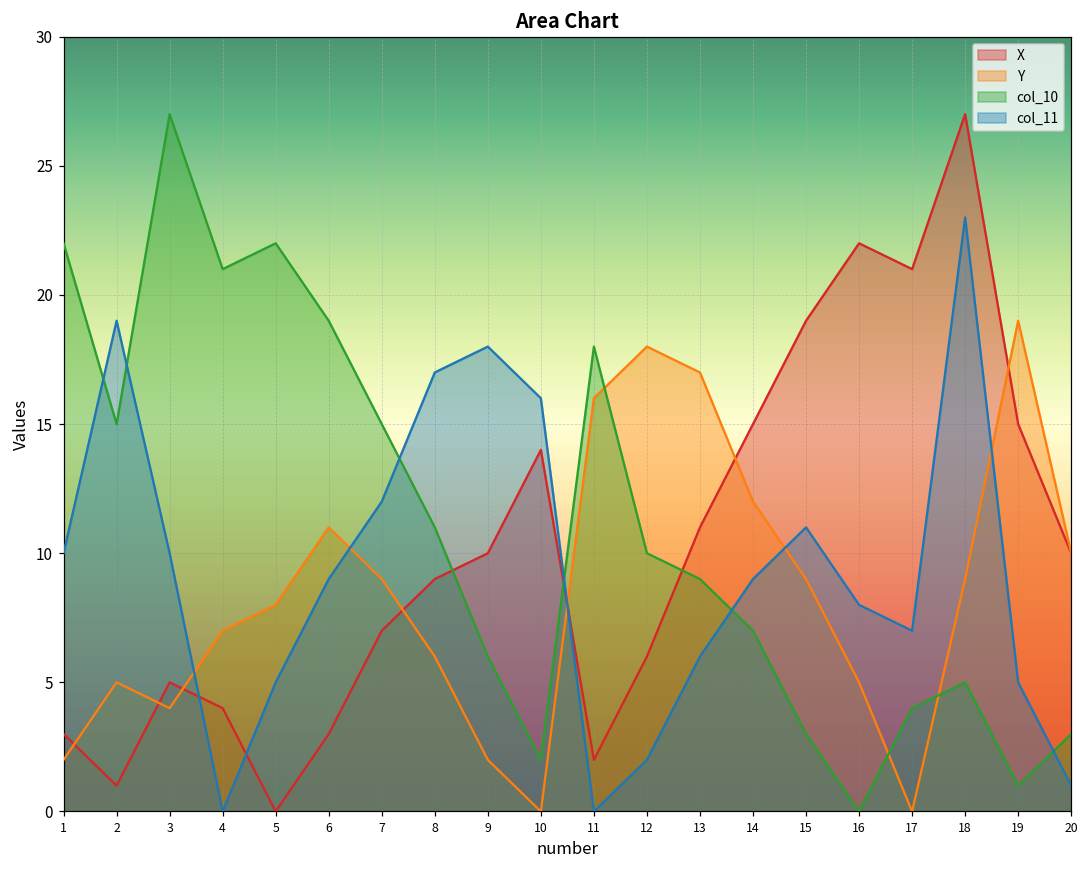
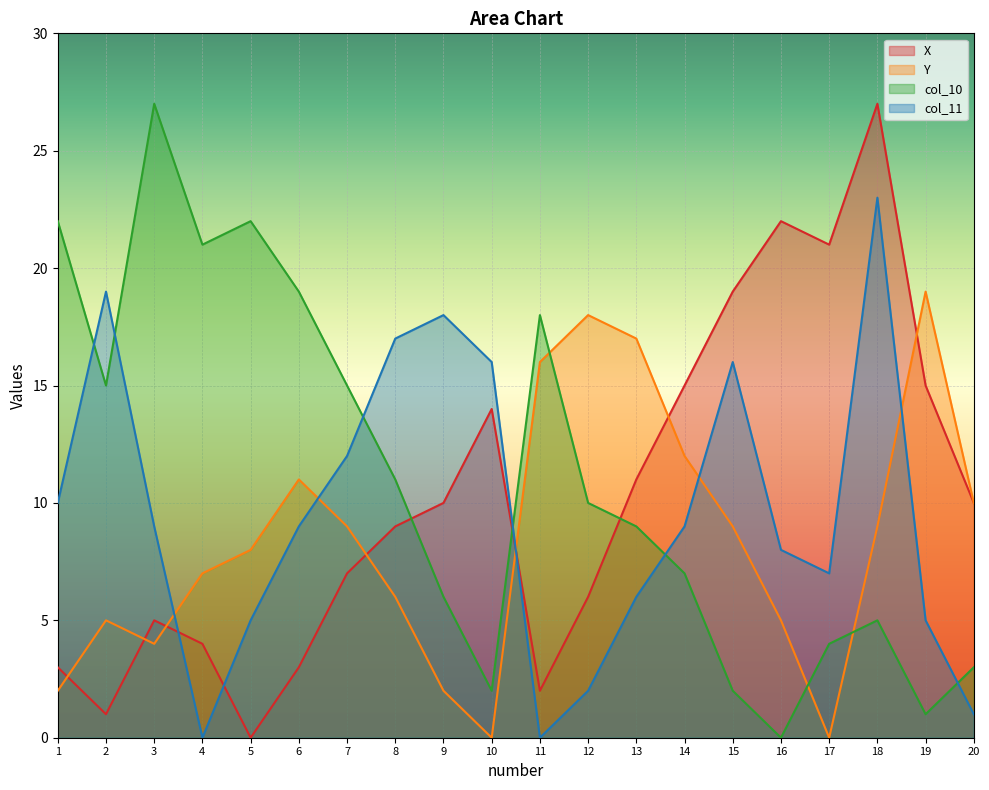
col_11, 3: 10 -> 9
col_10, 15: 3 -> 2
col_11, 15: 11 -> 16
